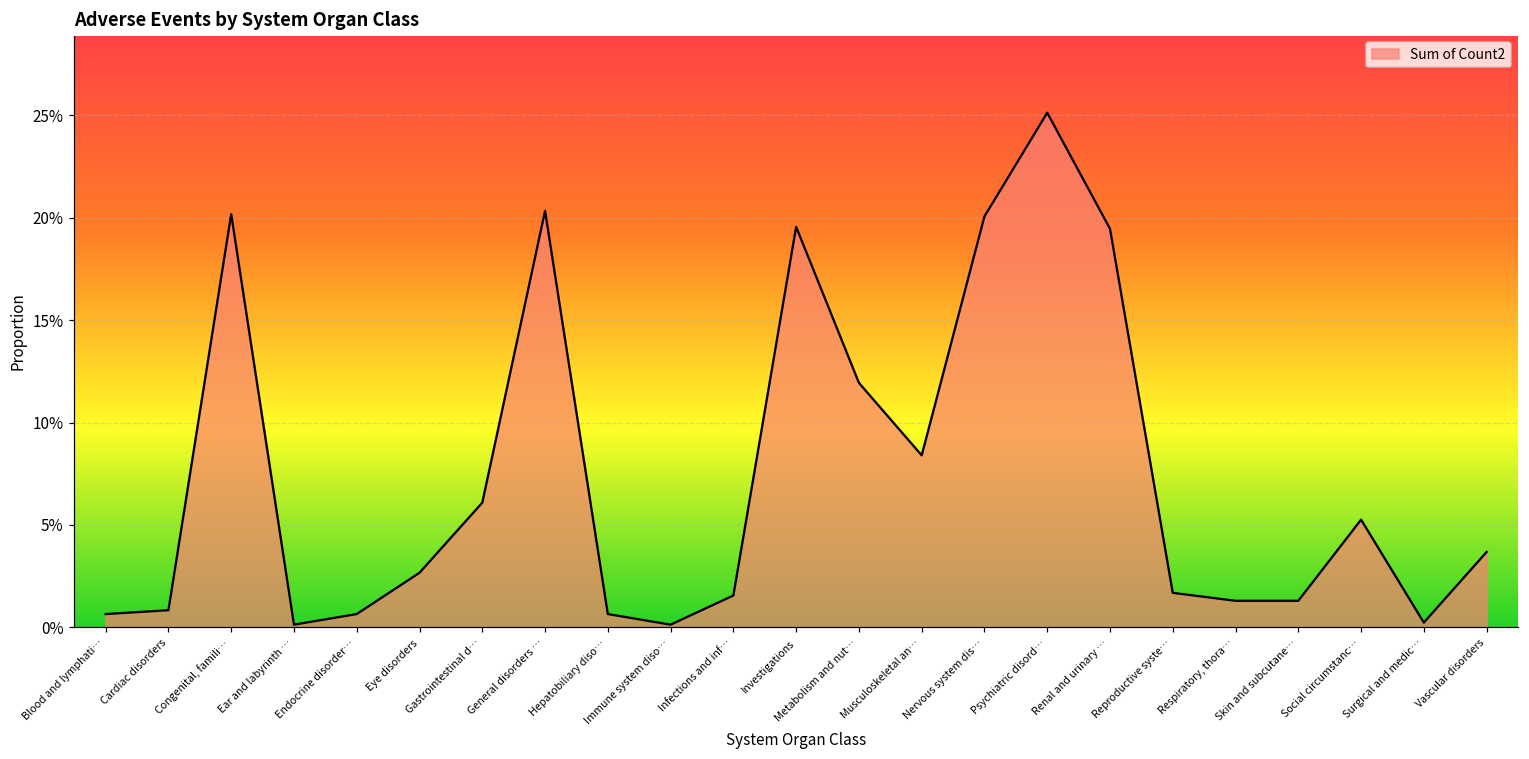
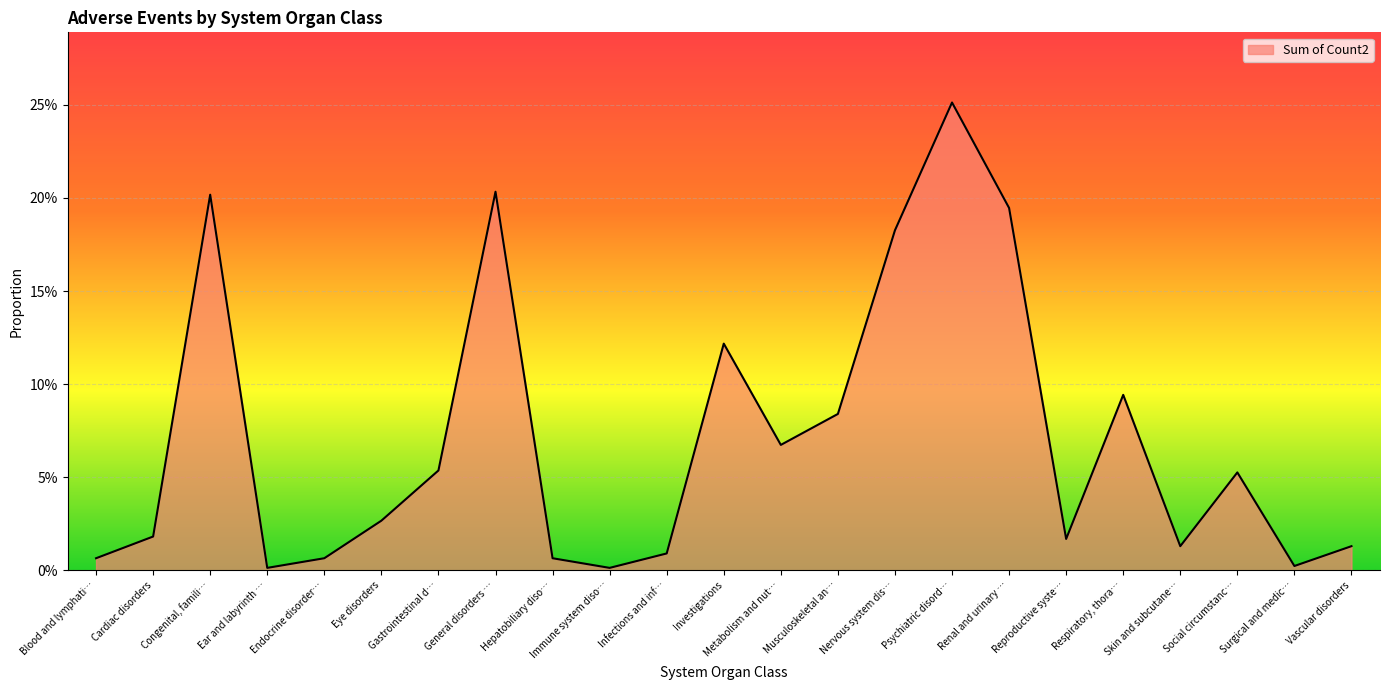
Cardiac disorders: 0.8% -> 1.8%
Gastrointestinal d…: 6.1% -> 5.4%
Infections and inf…: 1.6% -> 0.9%
Investigations: 19.6% -> 12.2%
Metabolism and nut…: 11.9% -> 6.7%
Nervous system dis…: 20.1% -> 18.3%
Respiratory, thora…: 1.3% -> 9.4%
Vascular disorders: 3.7% -> 1.3%
